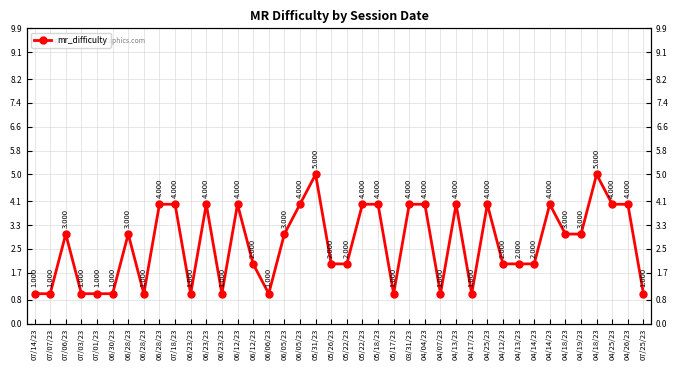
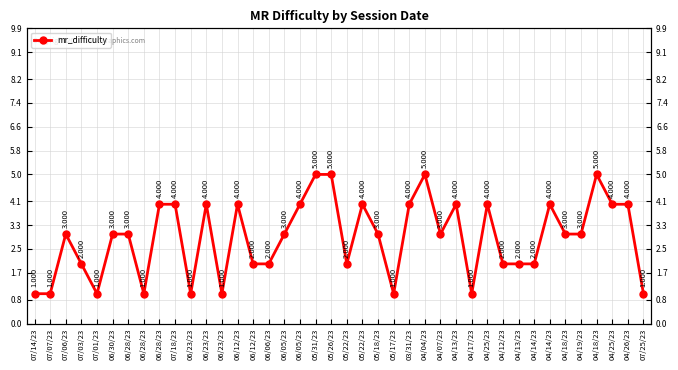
07/03/23: 1.000 -> 2.000
06/30/23: 1.000 -> 3.000
06/06/23: 1.000 -> 2.000
05/26/23: 2.000 -> 5.000
05/18/23: 4.000 -> 3.000
04/04/23: 4.000 -> 5.000
04/07/23: 1.000 -> 3.000
